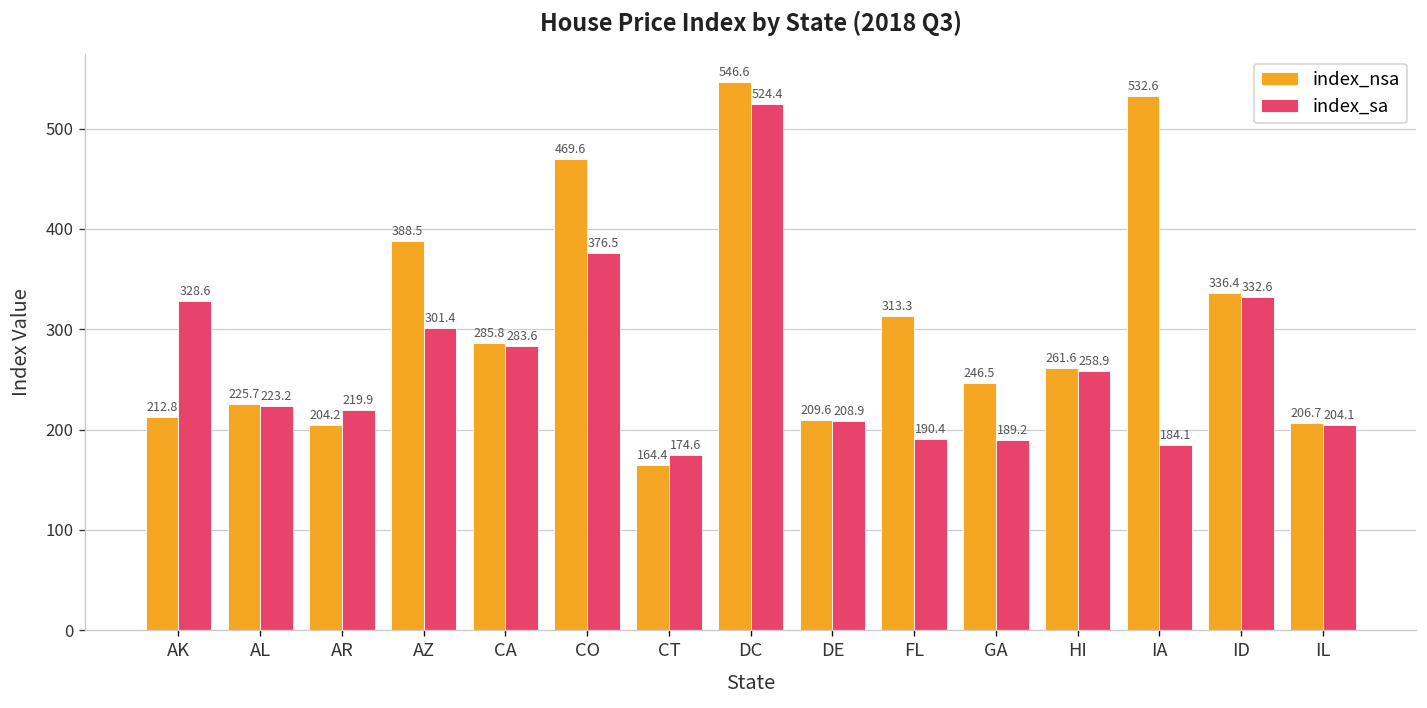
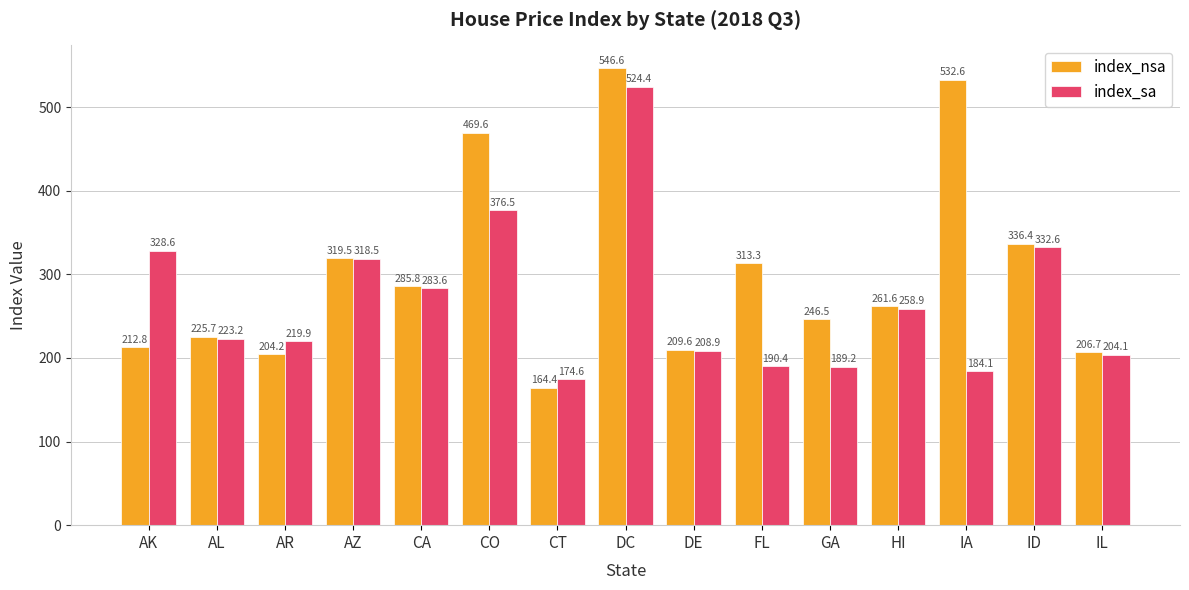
index_nsa, AZ: 388.5 -> 319.5
index_sa, AZ: 301.4 -> 318.5
